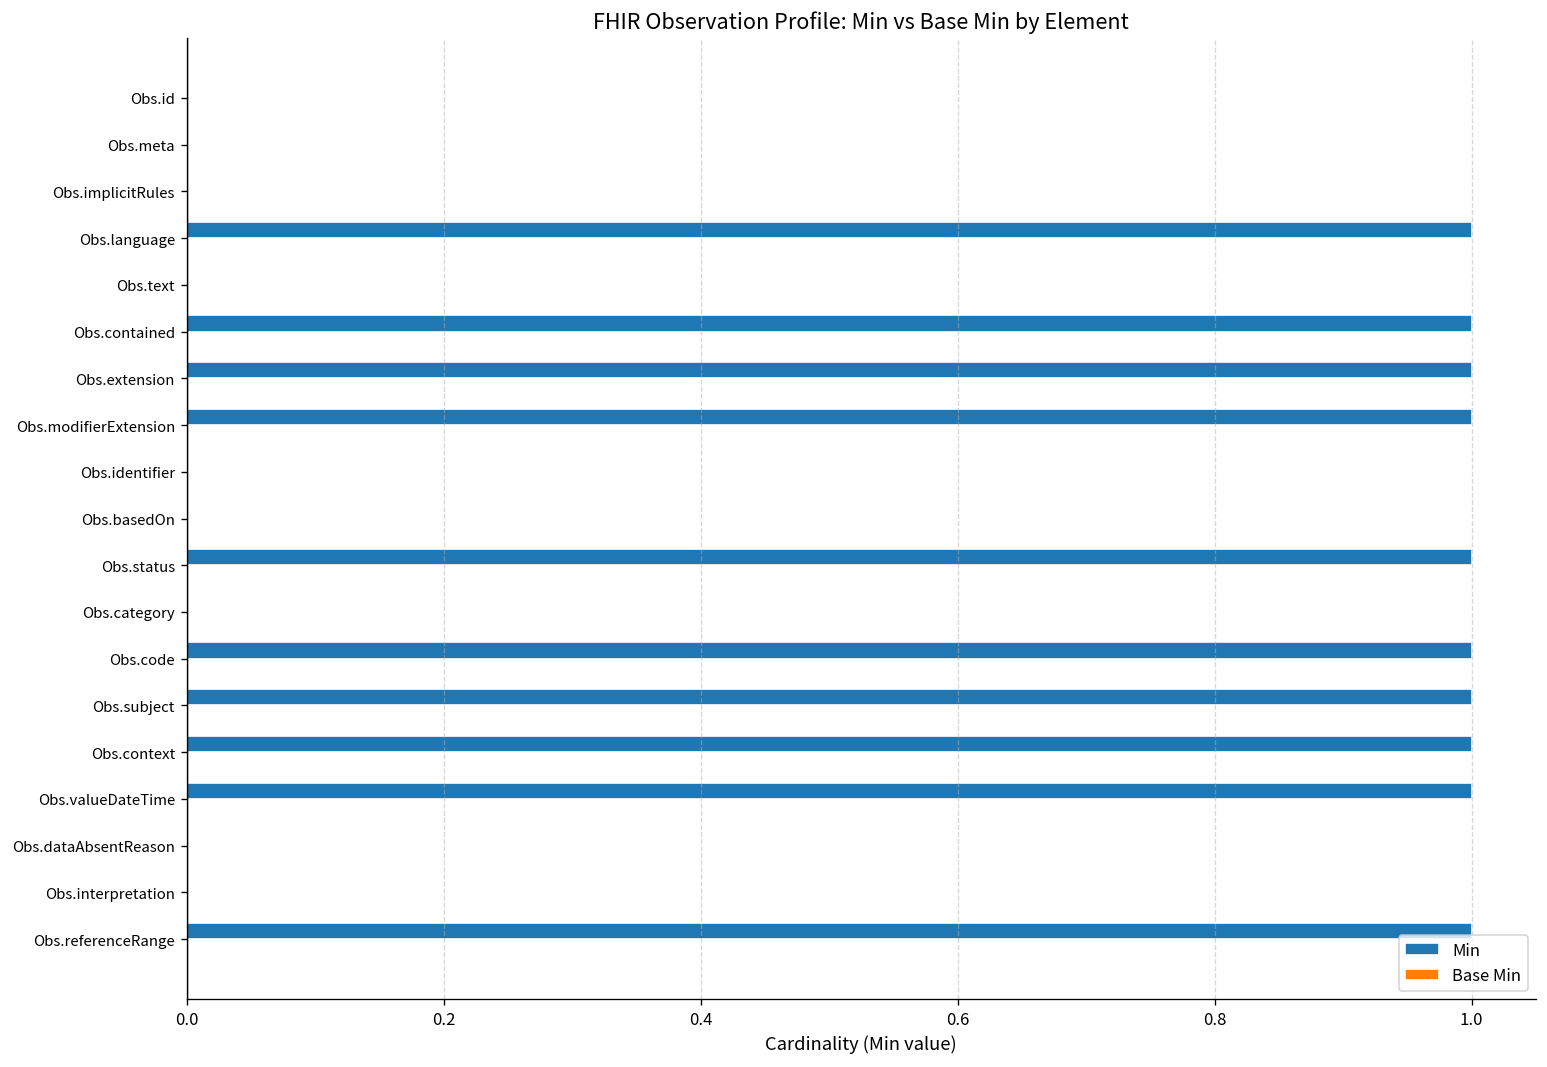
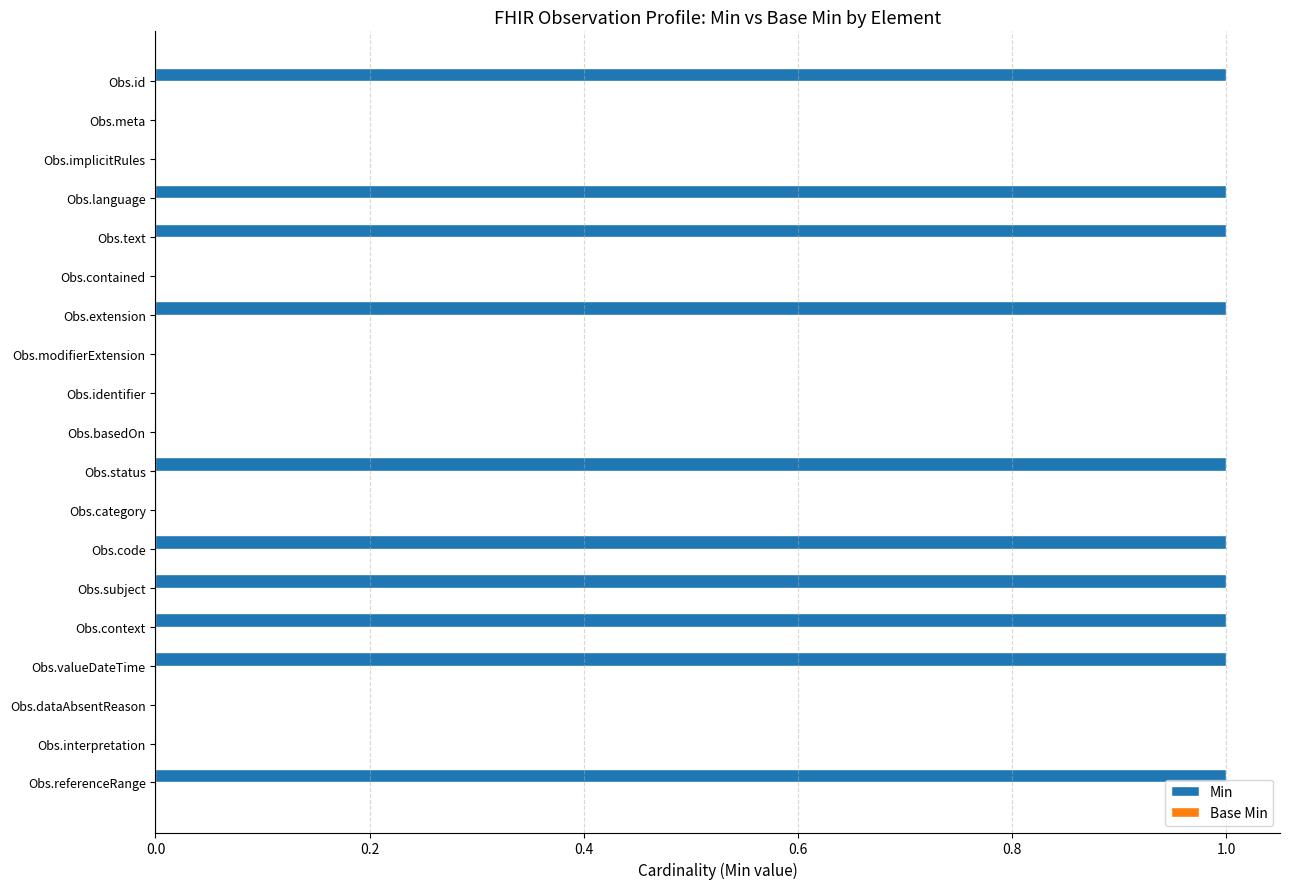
Min, Obs.id: 0 -> 1
Min, Obs.text: 0 -> 1
Min, Obs.contained: 1 -> 0
Min, Obs.modifierExtension: 1 -> 0
